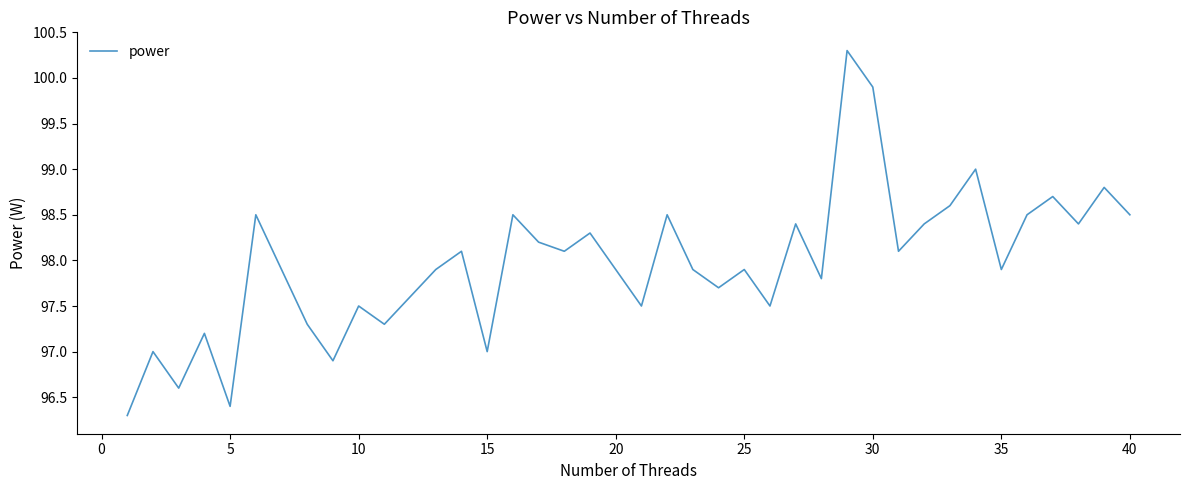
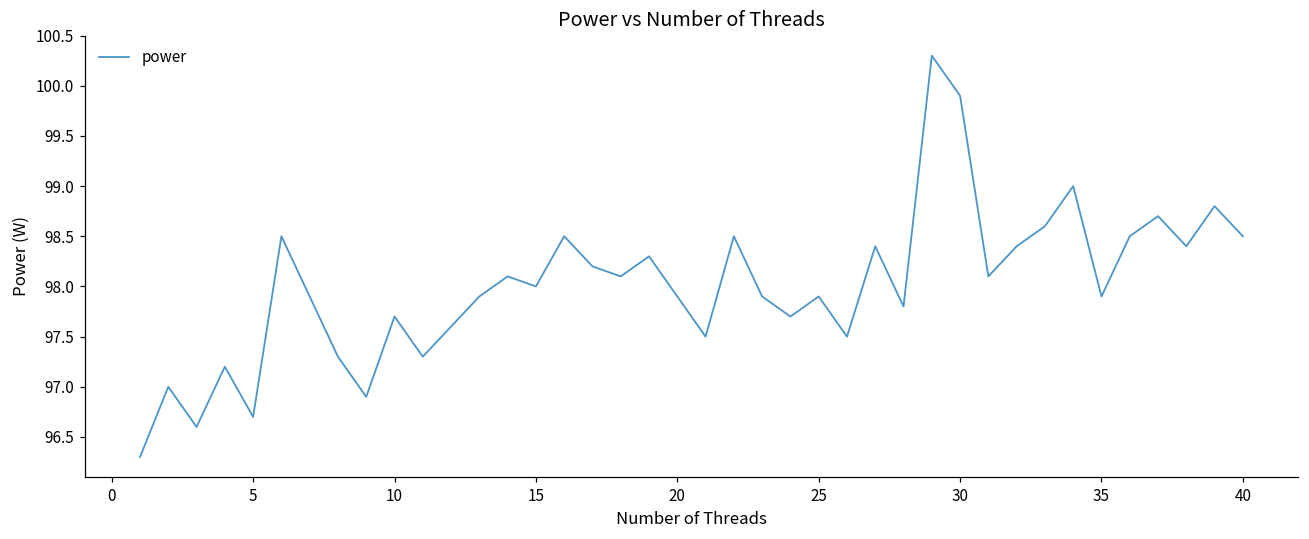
5: 96.4 -> 96.7
10: 97.5 -> 97.7
15: 97 -> 98
